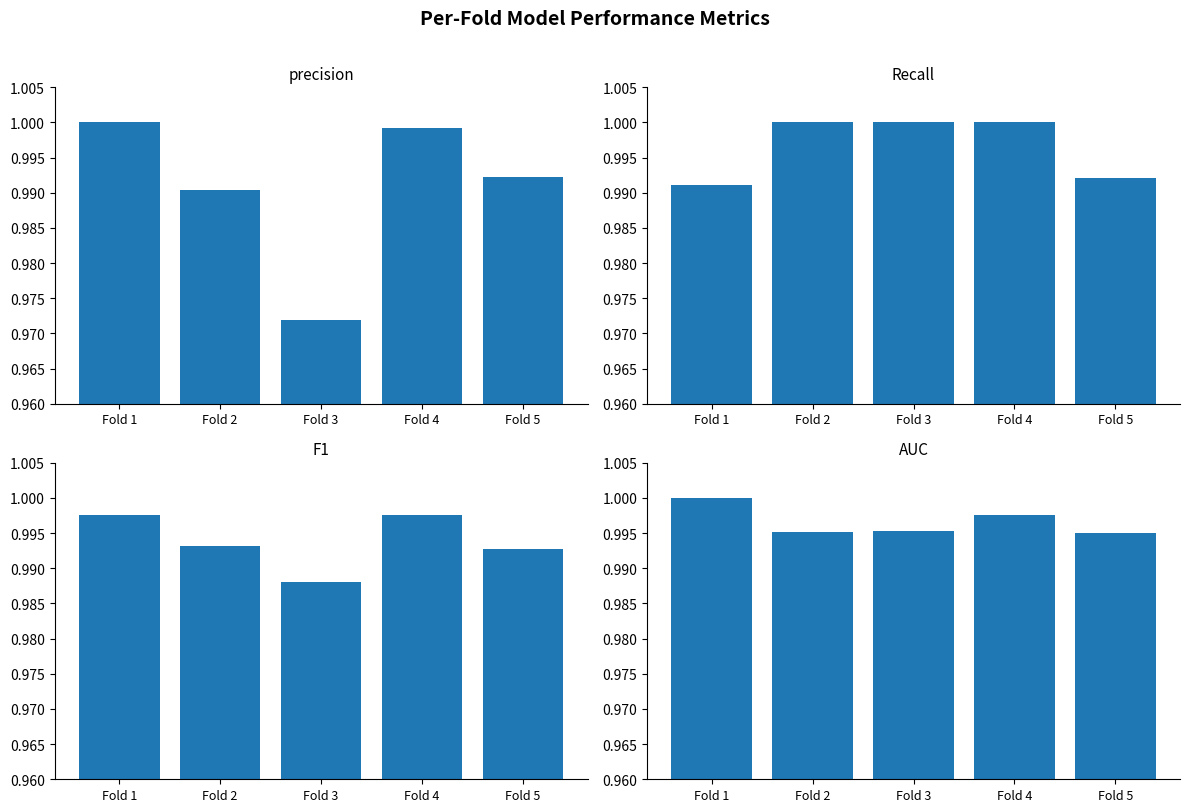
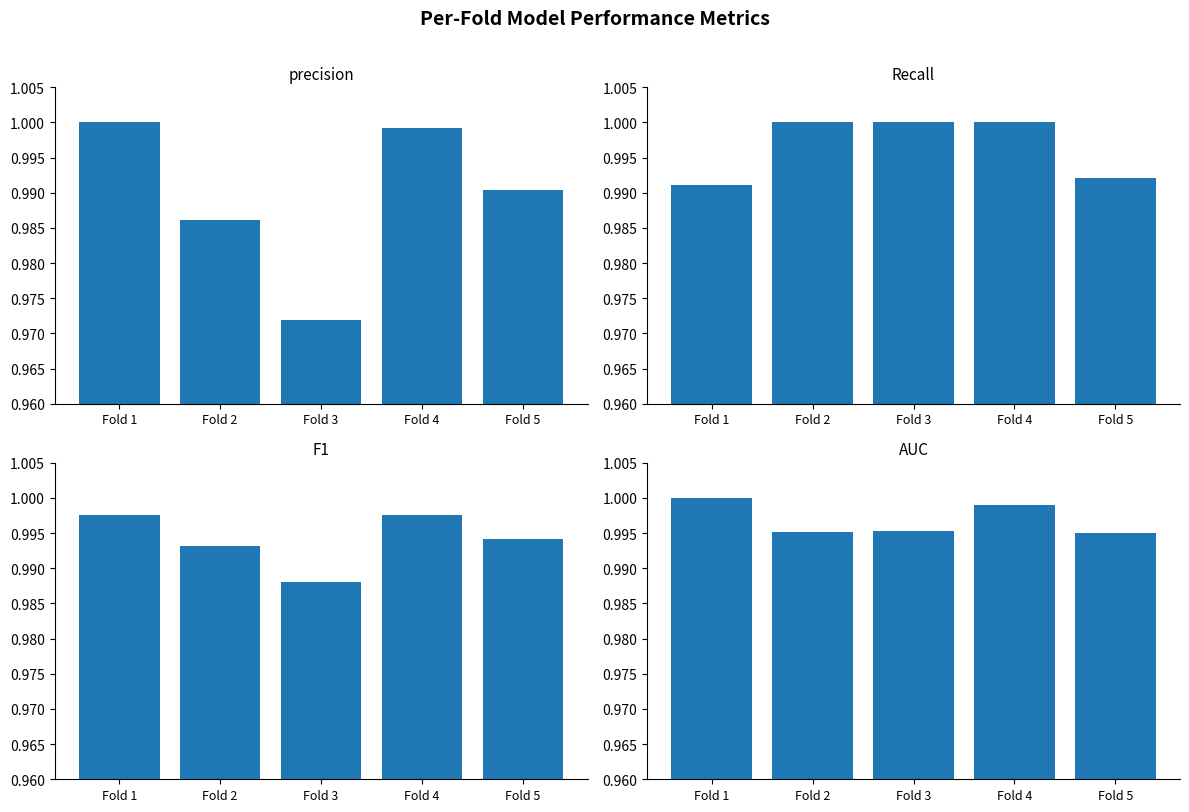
precision, Fold 2: 0.990 -> 0.986
precision, Fold 5: 0.992 -> 0.990
F1, Fold 5: 0.993 -> 0.994
AUC, Fold 4: 0.998 -> 0.999
